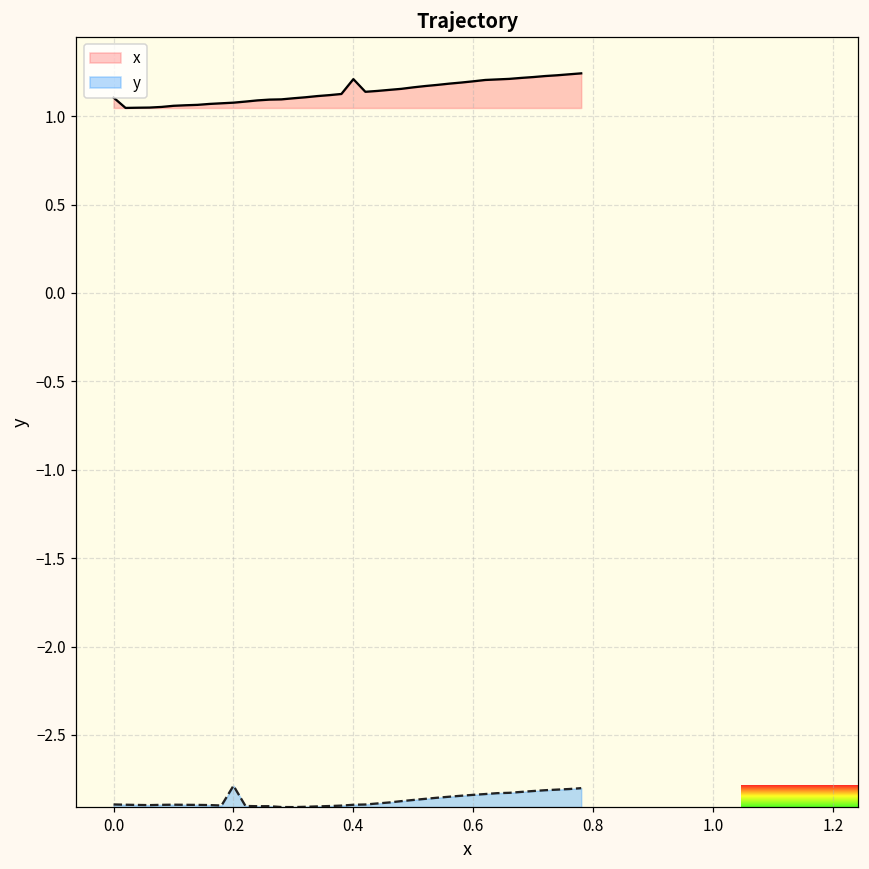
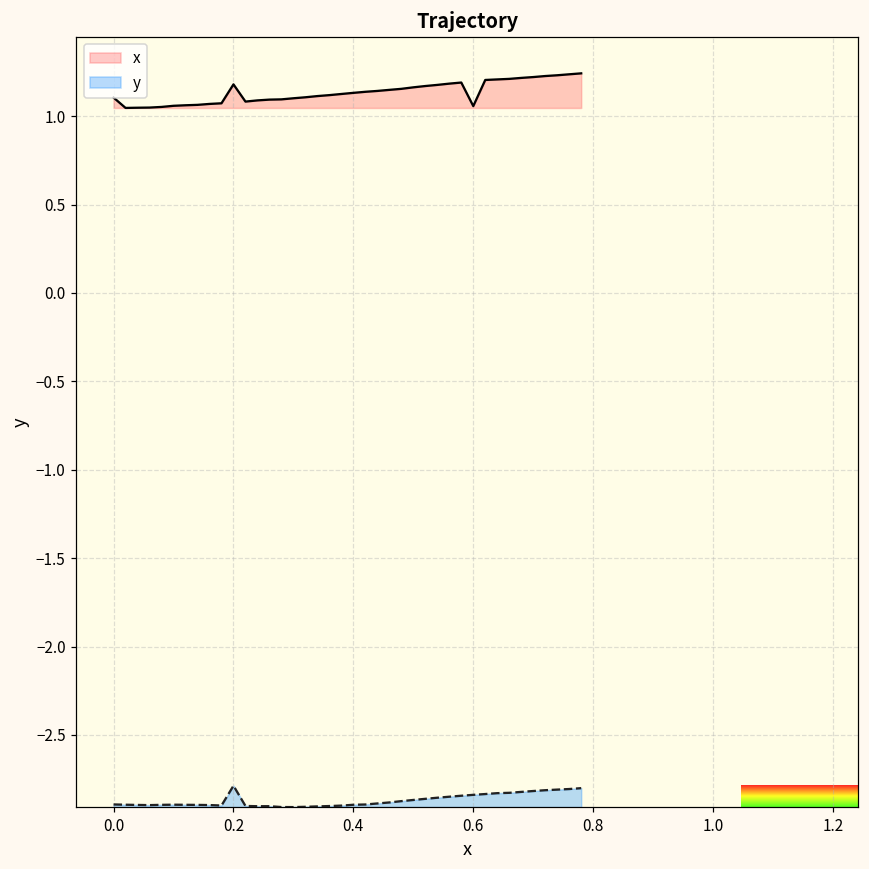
x, 0.2: 1.08 -> 1.18
x, 0.4: 1.21 -> 1.13
x, 0.6: 1.20 -> 1.06
